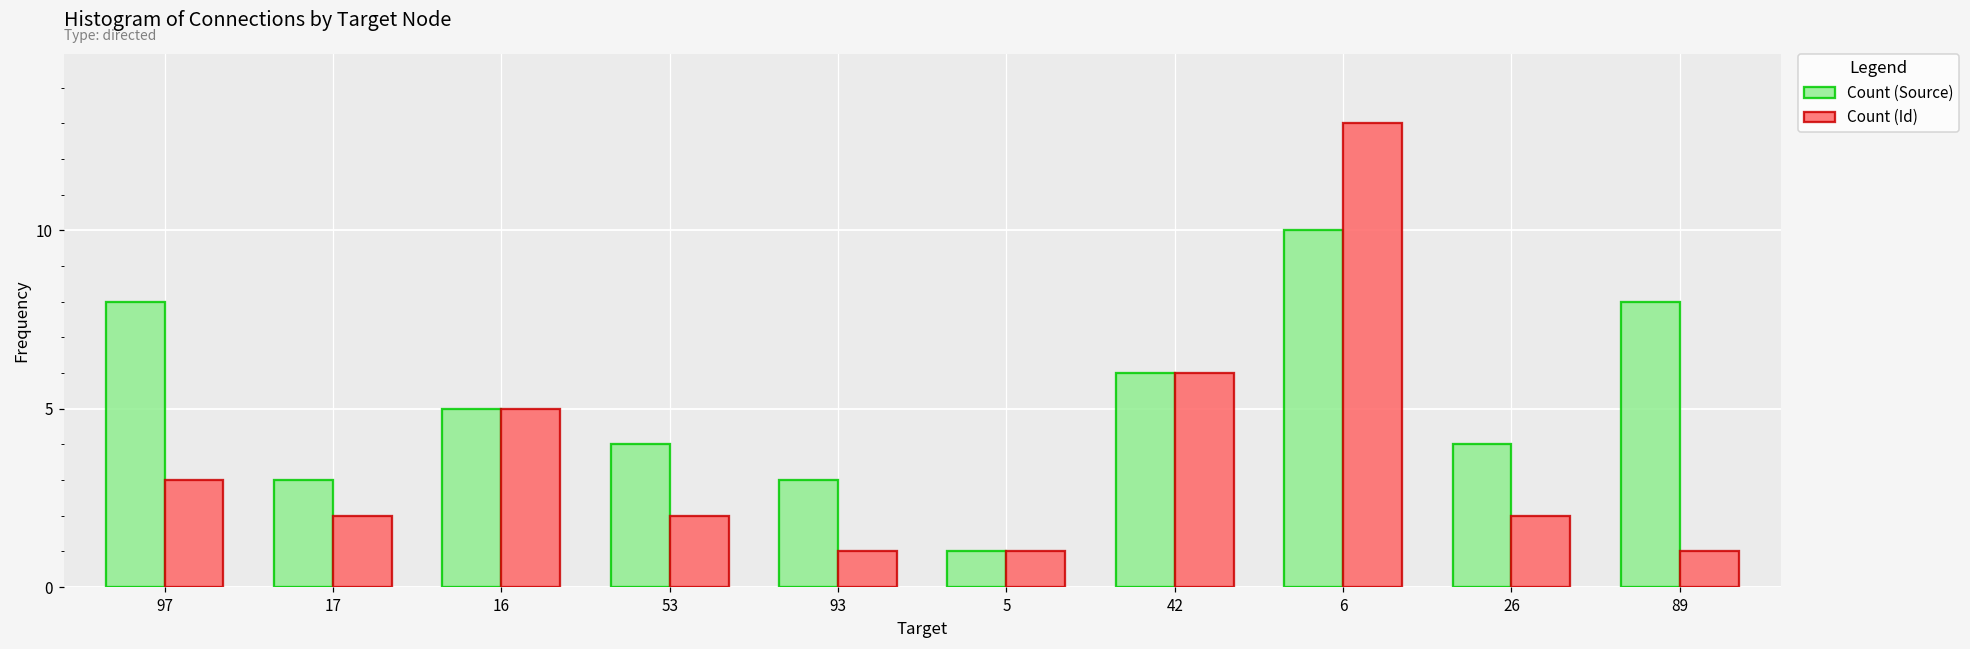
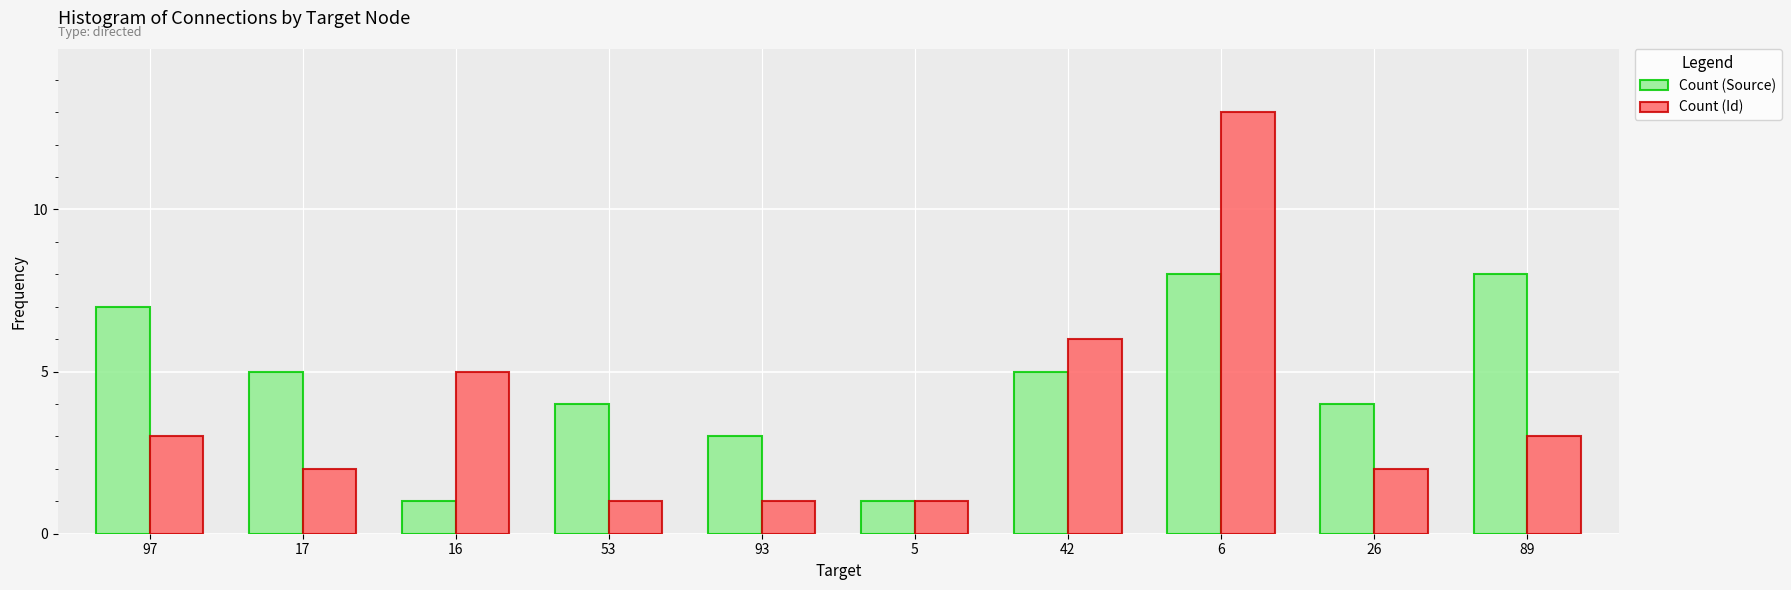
Count (Source), 97: 8 -> 7
Count (Source), 17: 3 -> 5
Count (Source), 16: 5 -> 1
Count (Id), 53: 2 -> 1
Count (Source), 42: 6 -> 5
Count (Source), 6: 10 -> 8
Count (Id), 89: 1 -> 3
